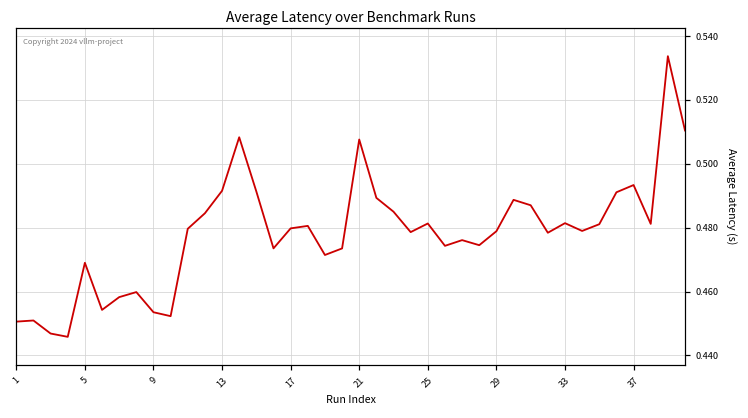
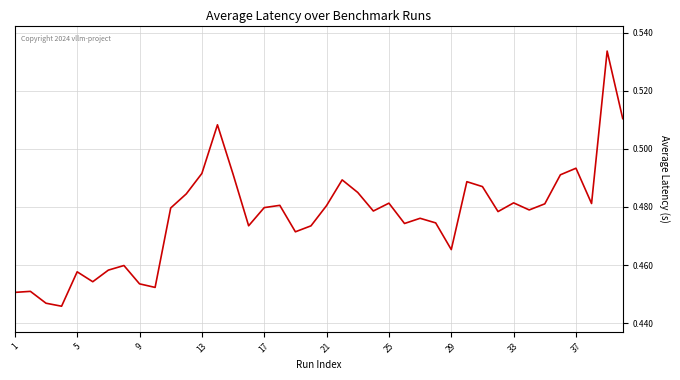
5: 0.469 -> 0.458
21: 0.508 -> 0.480
29: 0.479 -> 0.465
